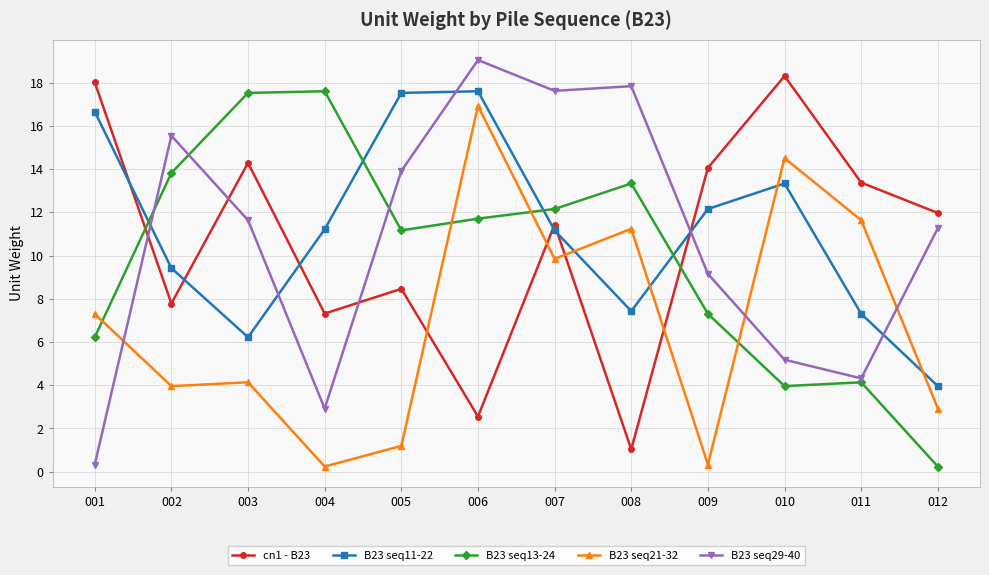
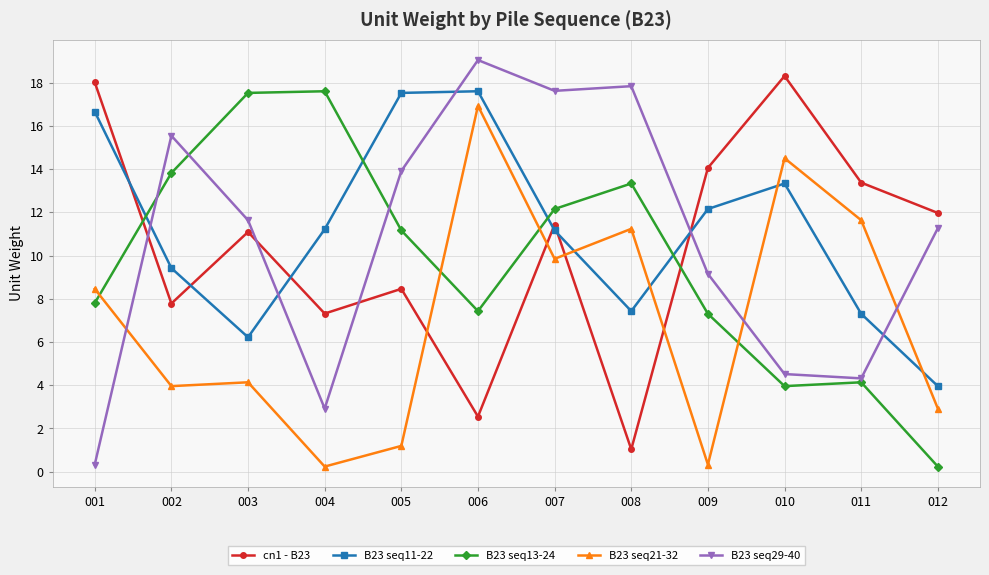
B23 seq13-24, 001: 6.2 -> 7.8
B23 seq21-32, 001: 7.3 -> 8.5
cn1 - B23, 003: 14.3 -> 11.1
B23 seq13-24, 006: 11.7 -> 7.4
B23 seq29-40, 010: 5.2 -> 4.5
